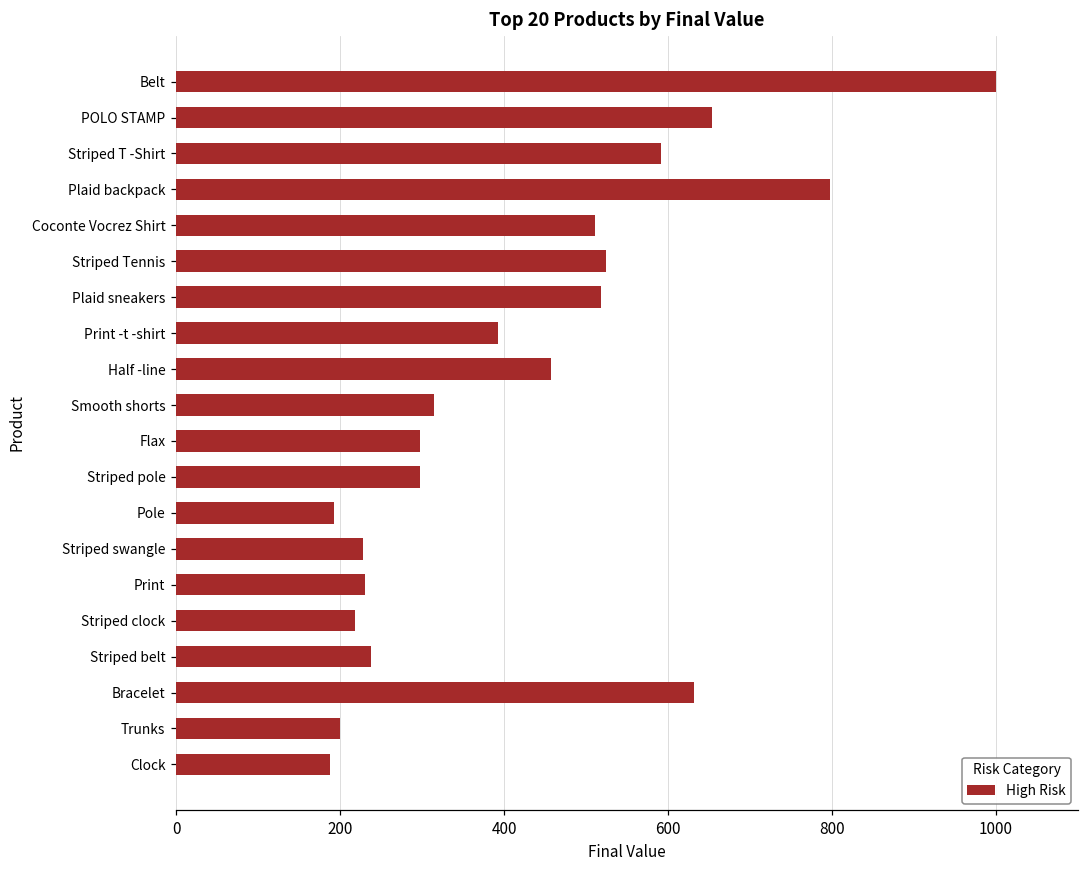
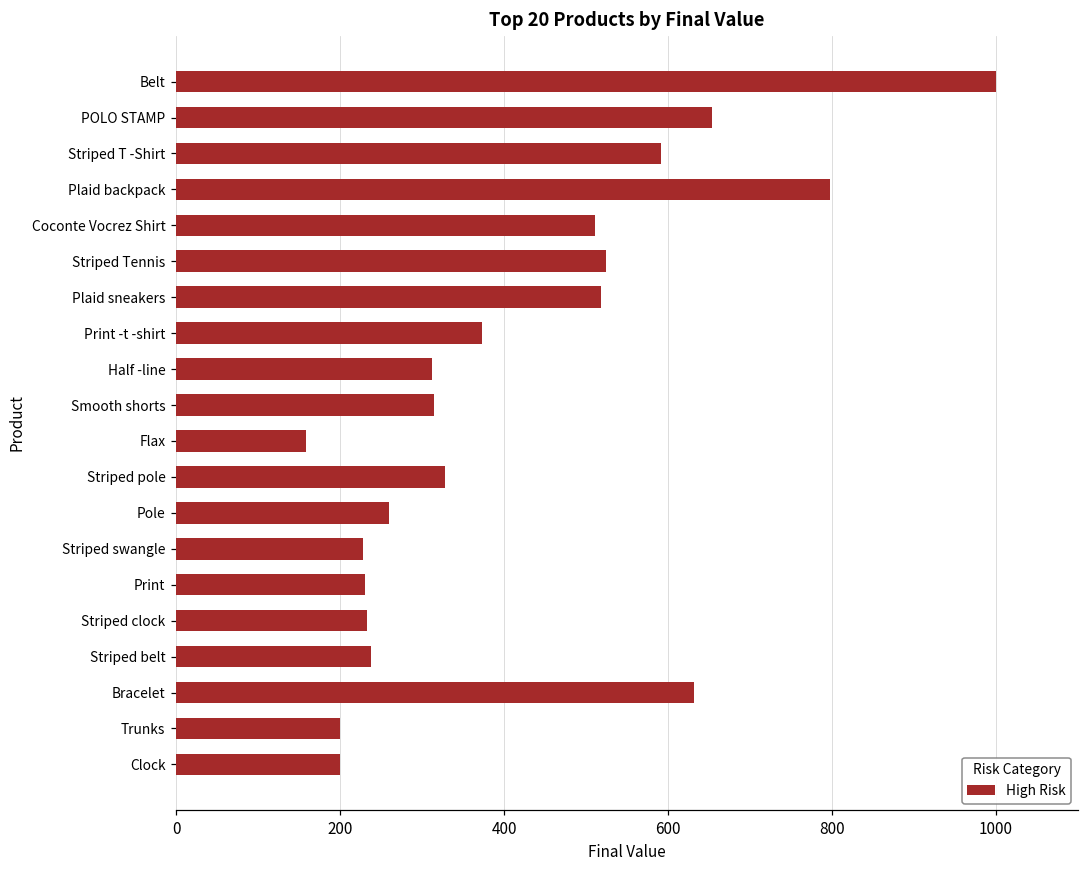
Print -t -shirt: 390 -> 370
Half -line: 460 -> 310
Flax: 300 -> 160
Striped pole: 300 -> 330
Pole: 190 -> 260
Striped clock: 220 -> 230
Clock: 190 -> 200
